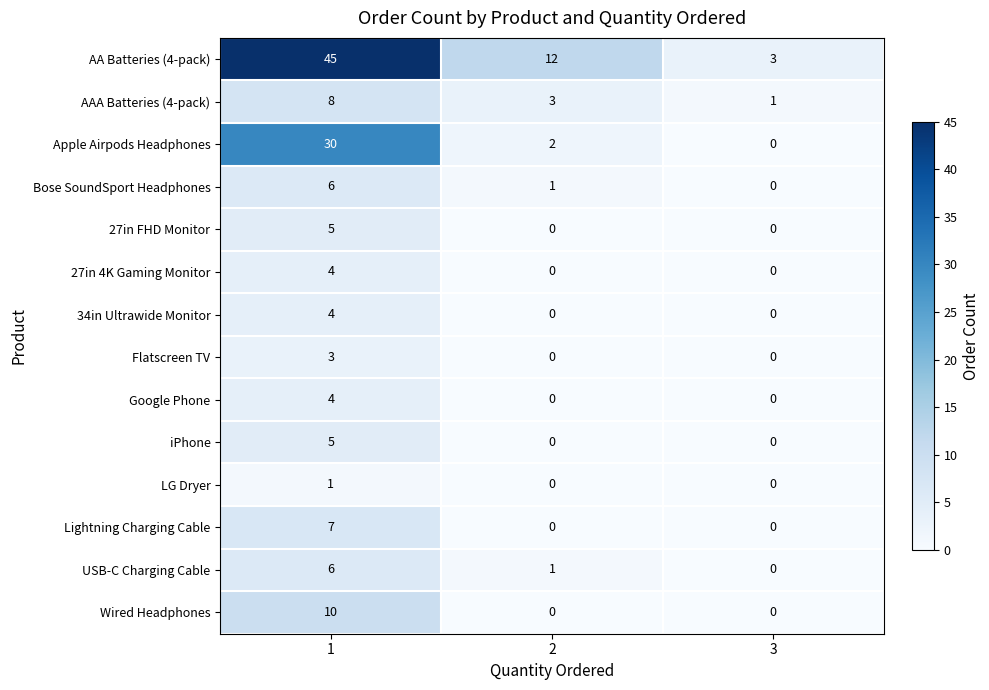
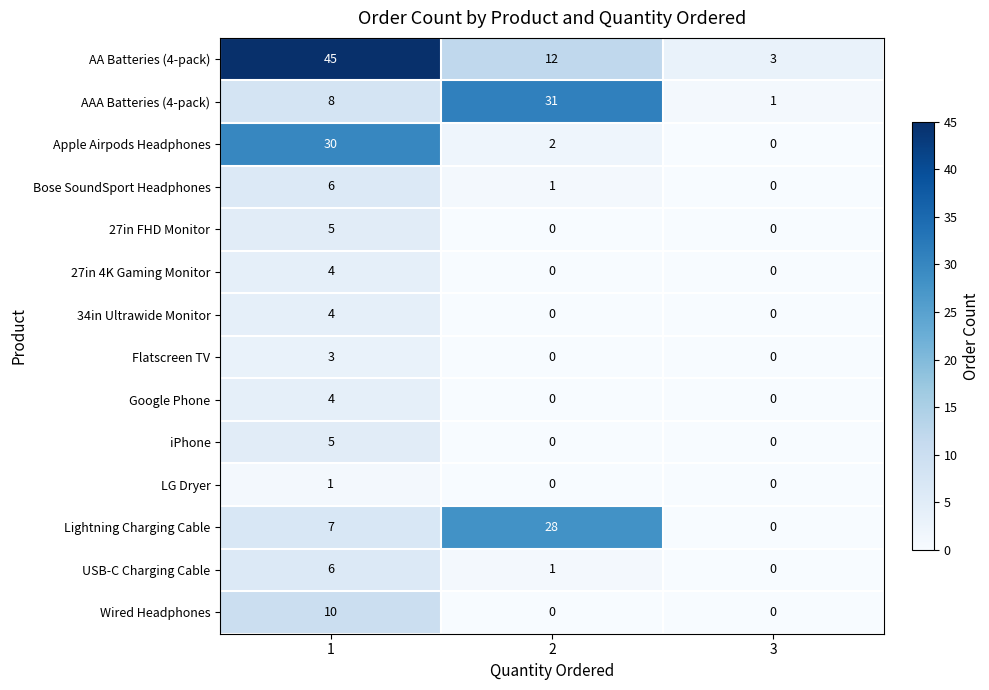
AAA Batteries (4-pack), 2: 3 -> 31
Lightning Charging Cable, 2: 0 -> 28
